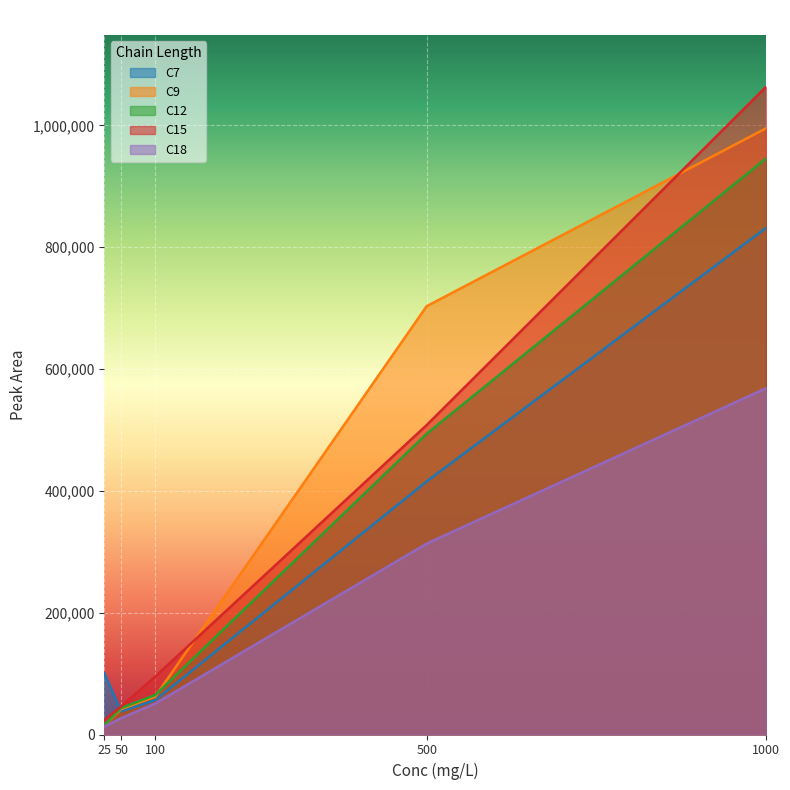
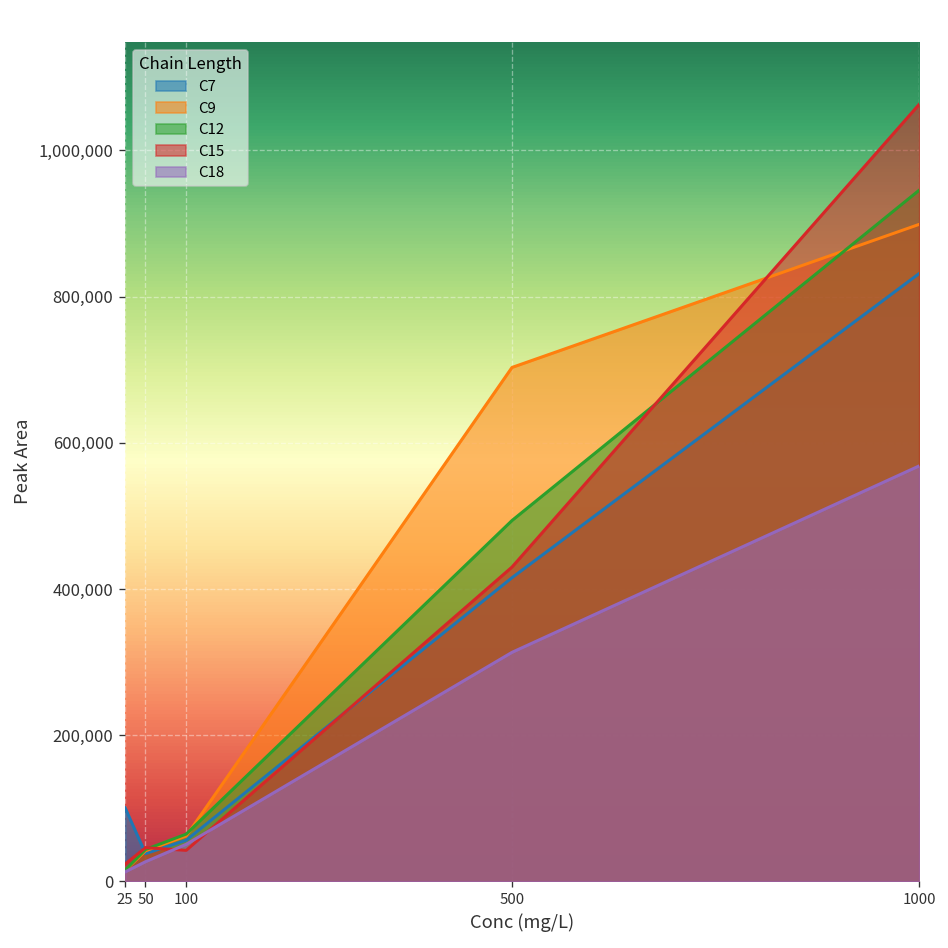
C15, 100: 100,000 -> 40,000
C15, 500: 510,000 -> 430,000
C9, 1000: 1,000,000 -> 900,000
